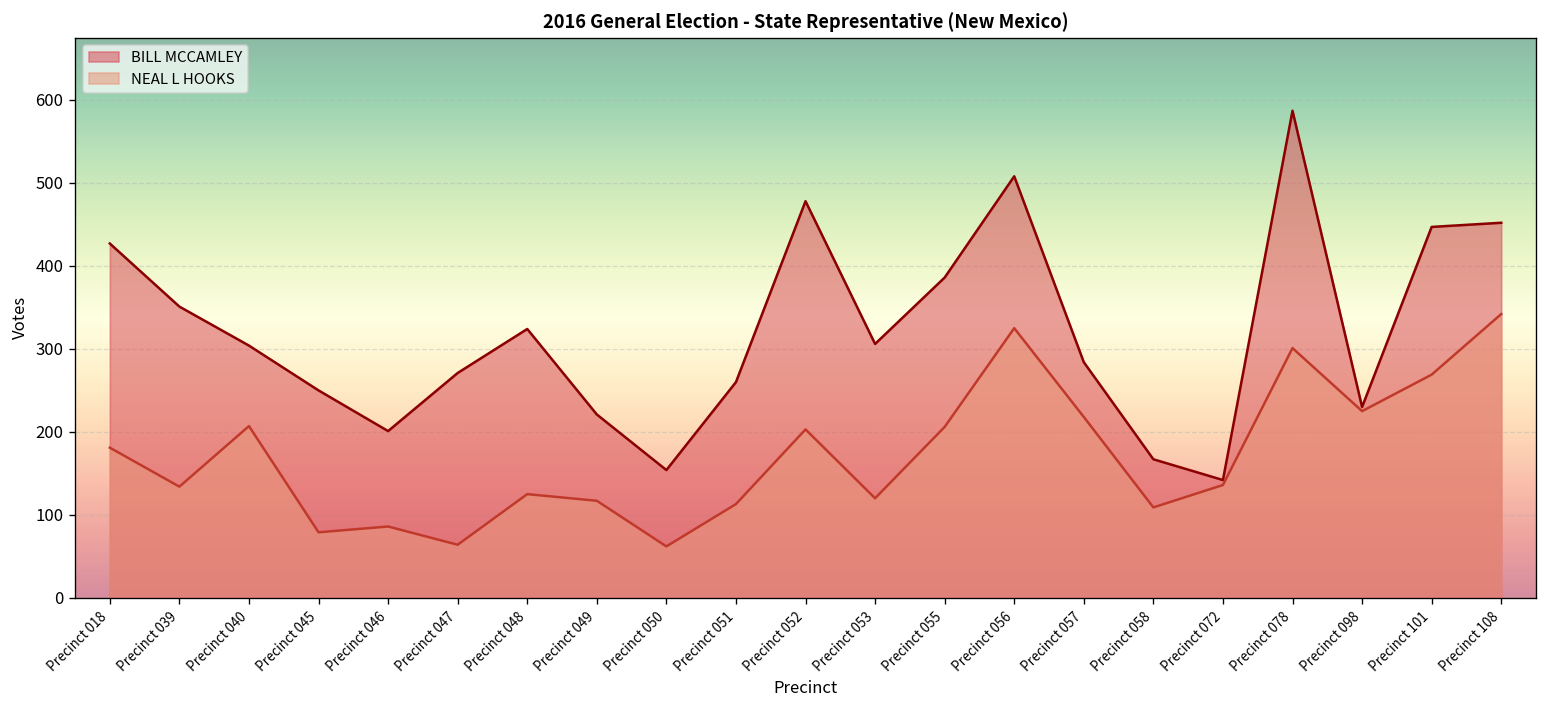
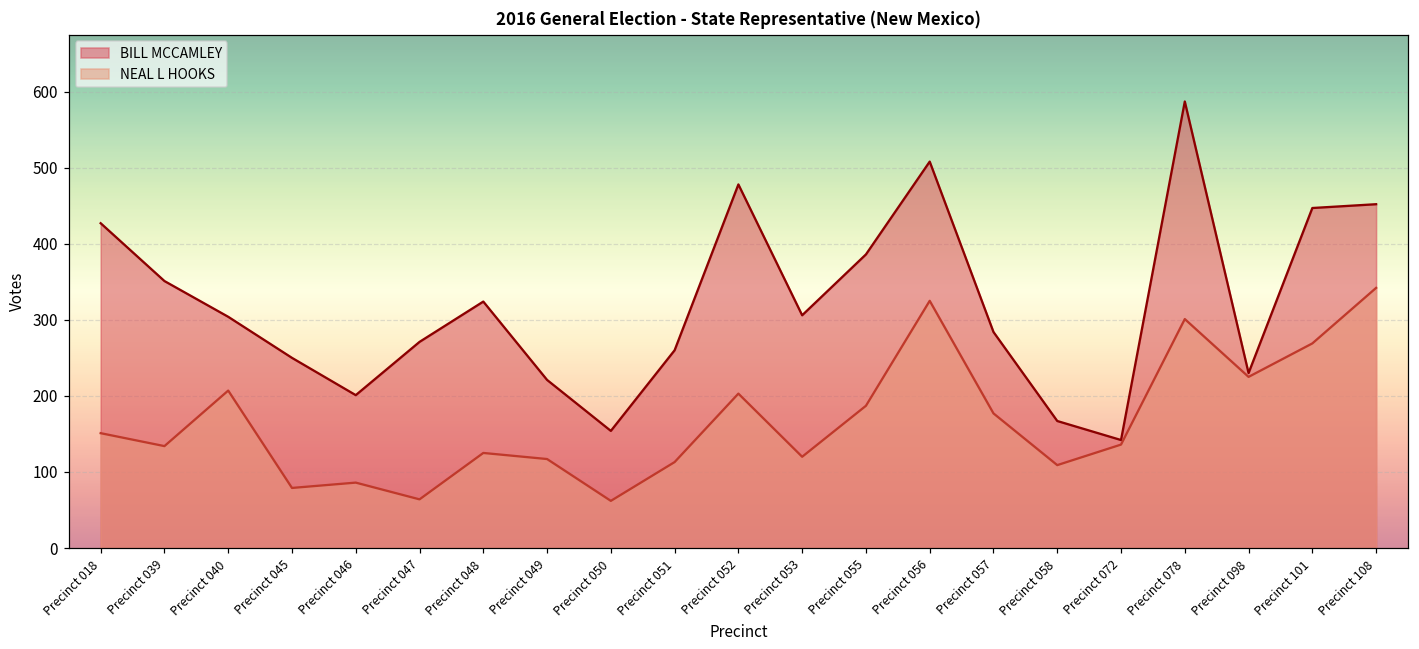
NEAL L HOOKS, Precinct 018: 180 -> 150
NEAL L HOOKS, Precinct 055: 210 -> 190
NEAL L HOOKS, Precinct 057: 220 -> 180
